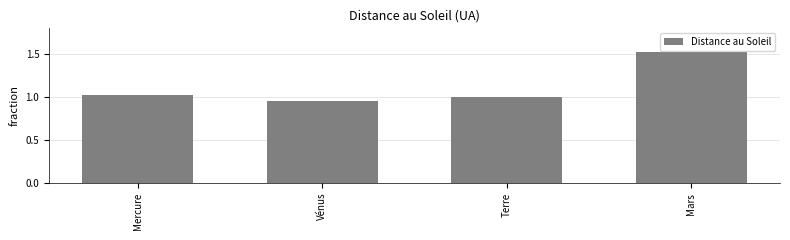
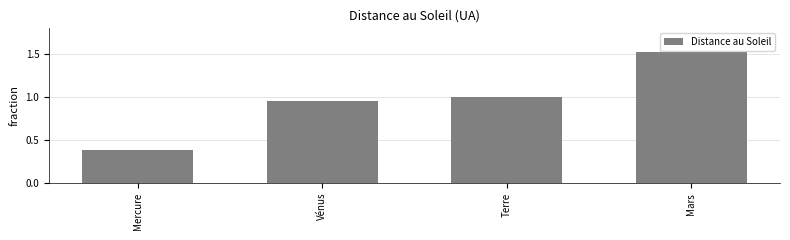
Mercure: 1.0 -> 0.4
